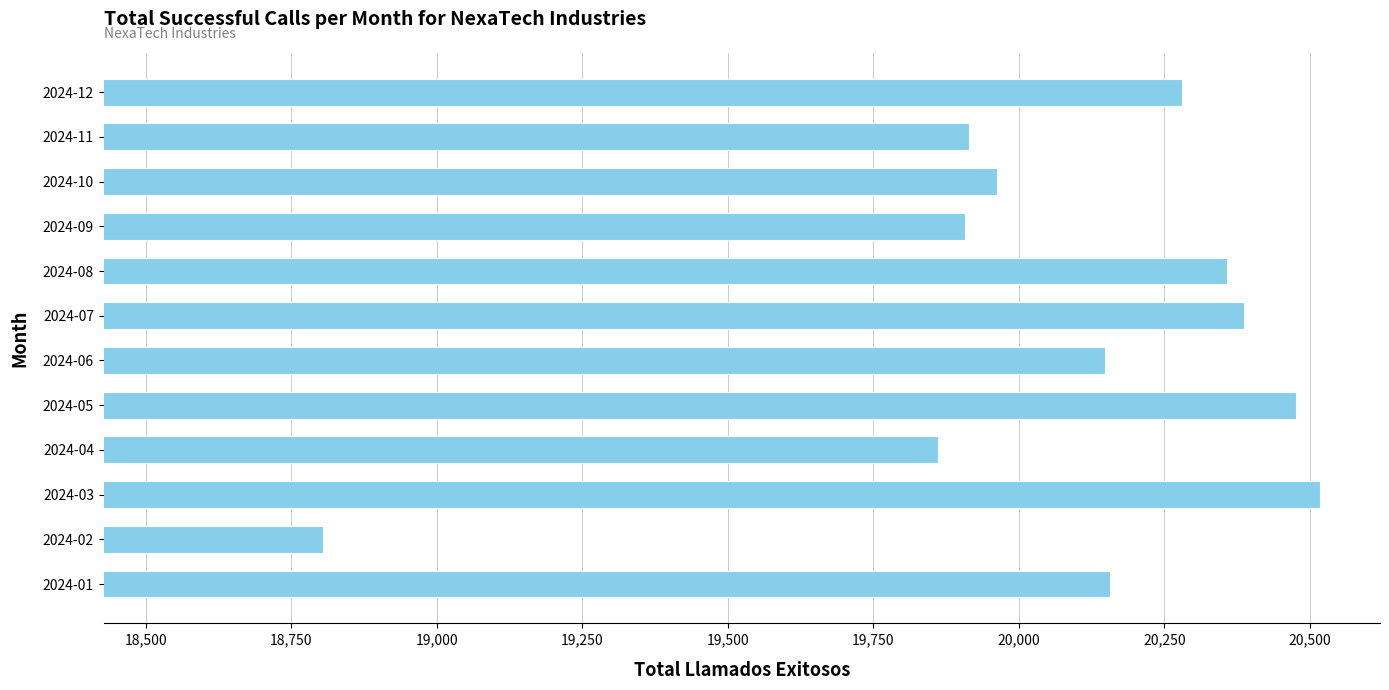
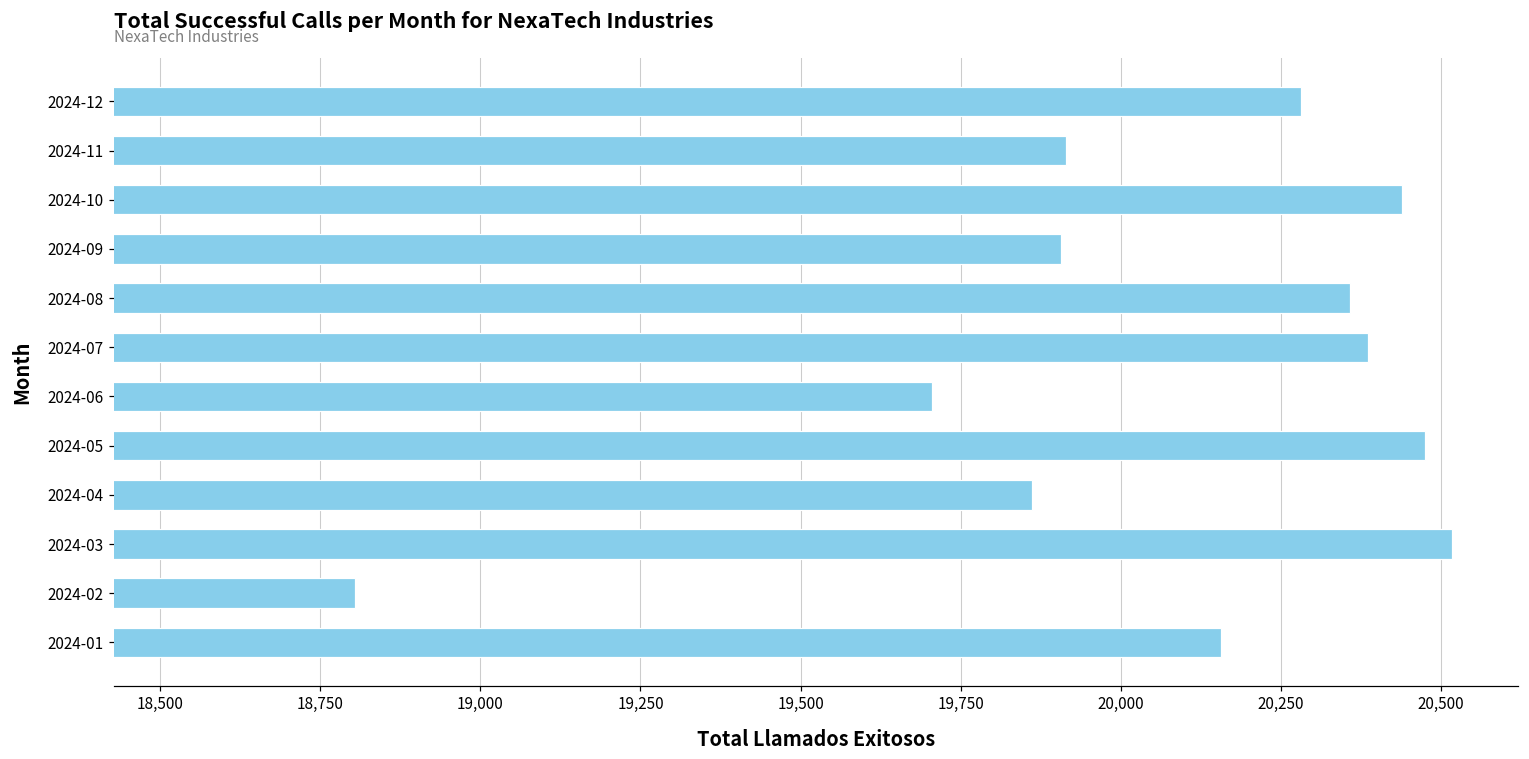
2024-10: 19,960 -> 20,440
2024-06: 20,150 -> 19,710
